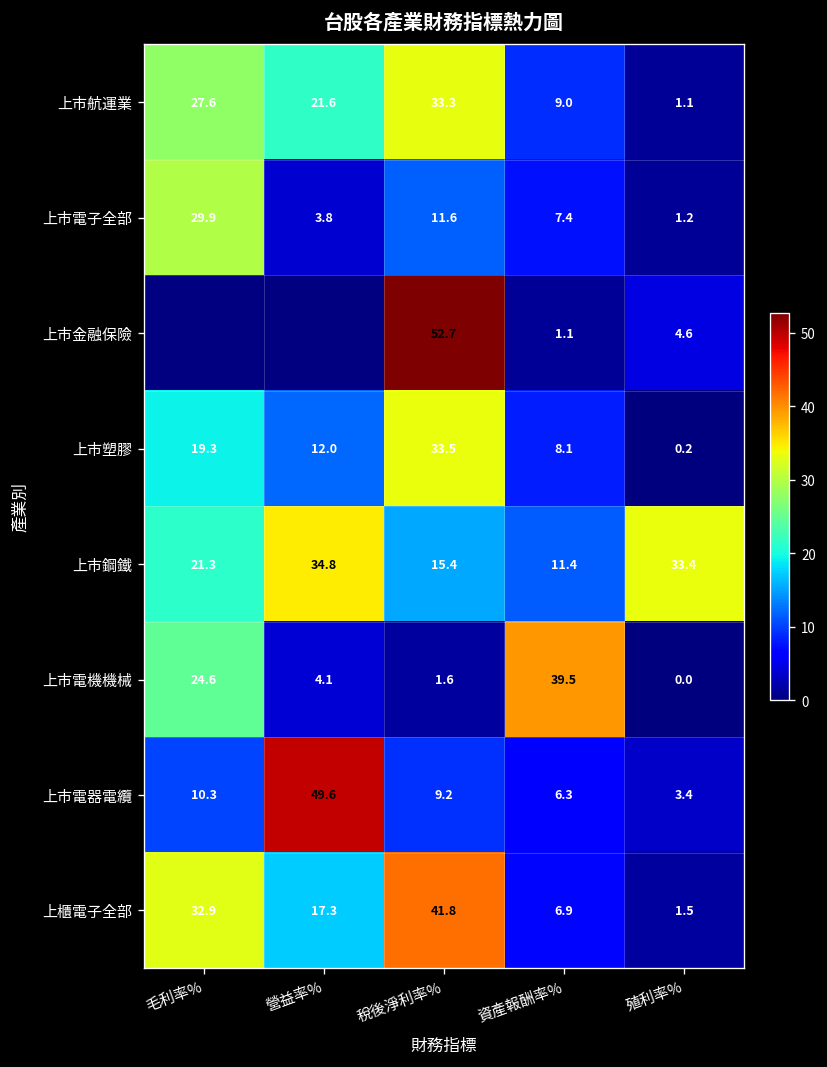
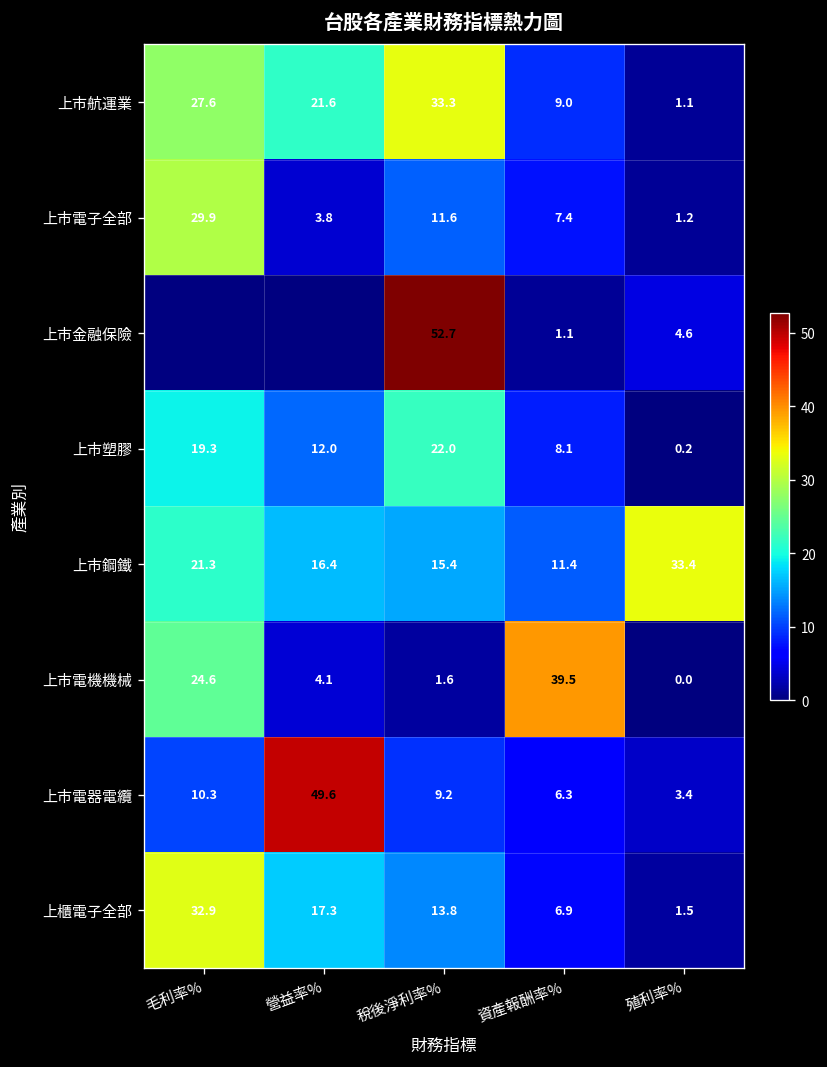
上市塑膠, 稅後淨利率%: 33.5 -> 22.0
上市鋼鐵, 營益率%: 34.8 -> 16.4
上櫃電子全部, 稅後淨利率%: 41.8 -> 13.8
